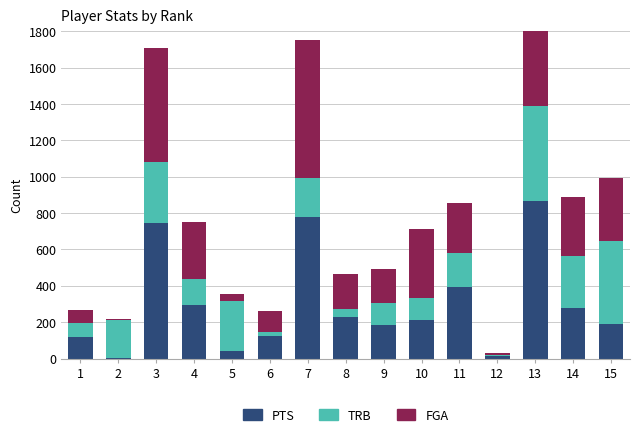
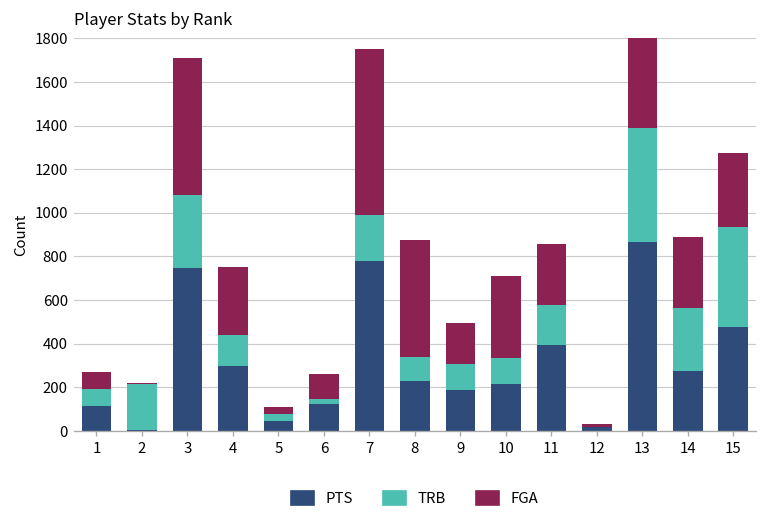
TRB, 5: 270 -> 30
TRB, 8: 50 -> 110
FGA, 8: 190 -> 540
PTS, 15: 190 -> 480
